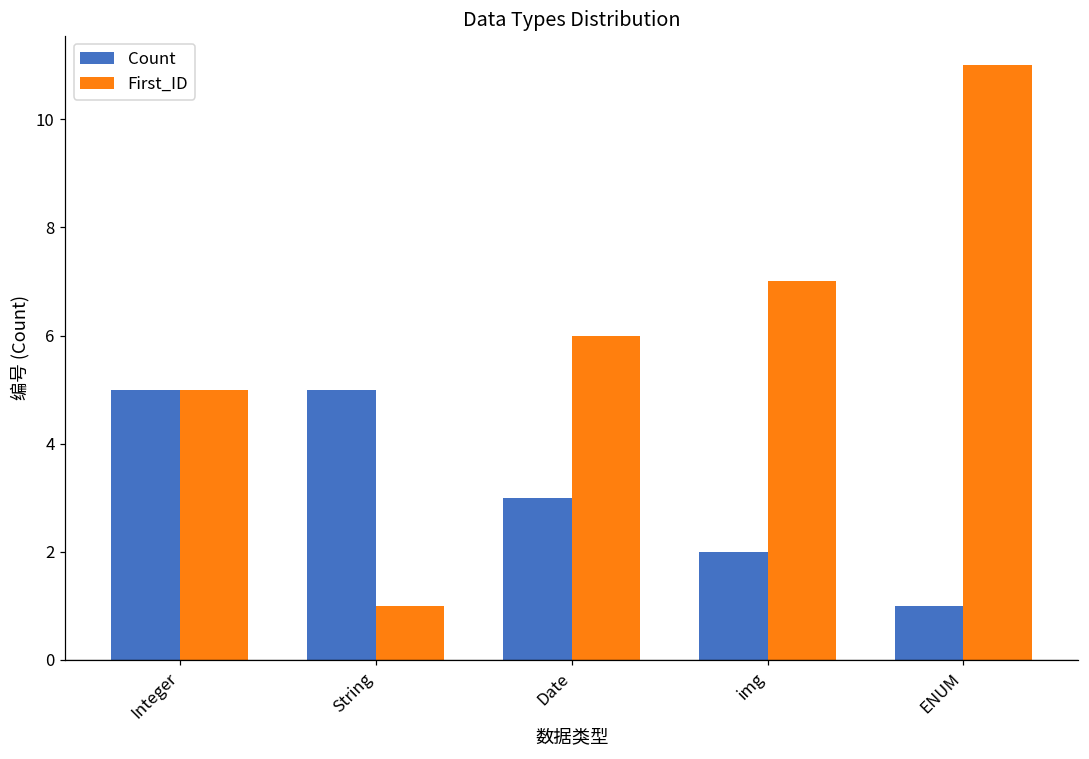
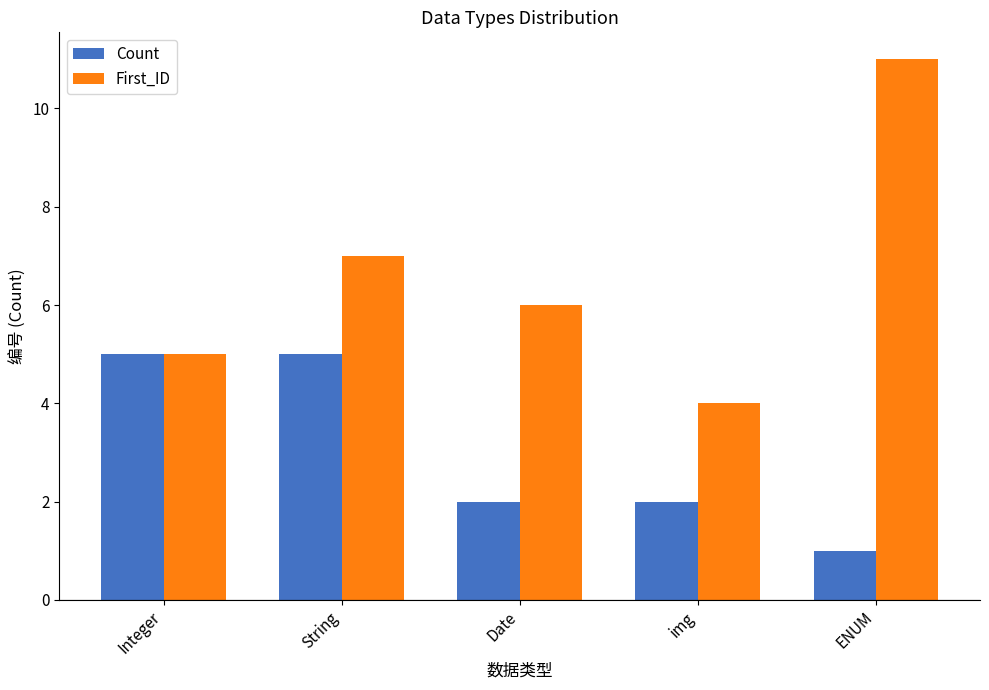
First_ID, String: 1 -> 7
Count, Date: 3 -> 2
First_ID, img: 7 -> 4
